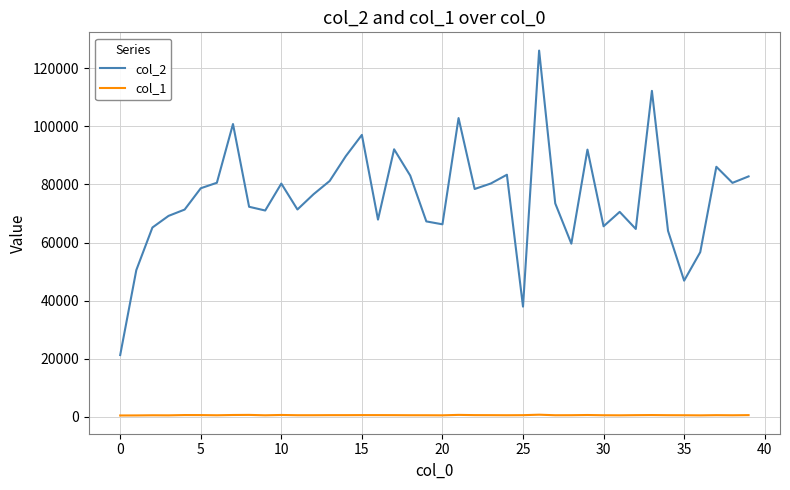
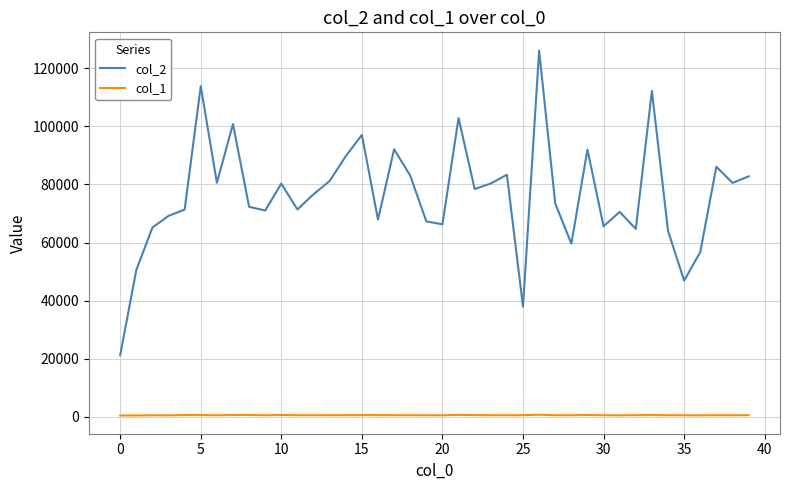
col_2, 5: 79000 -> 114000
